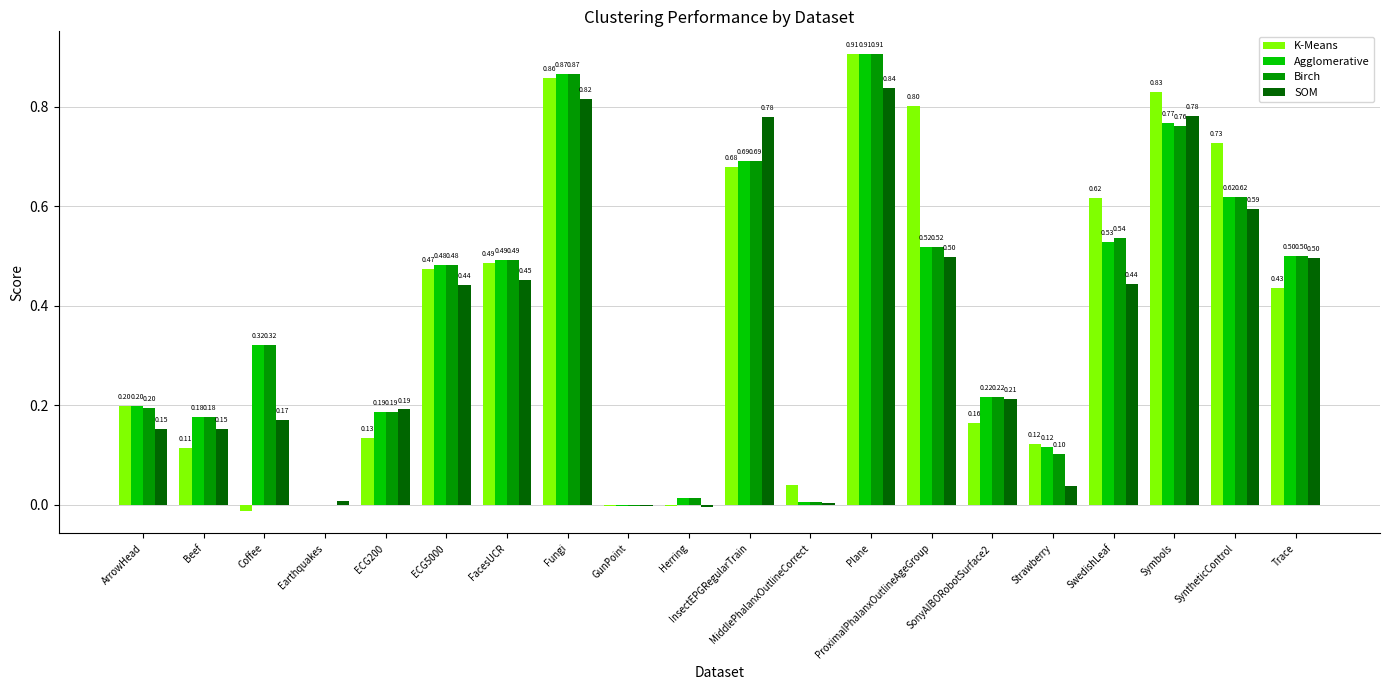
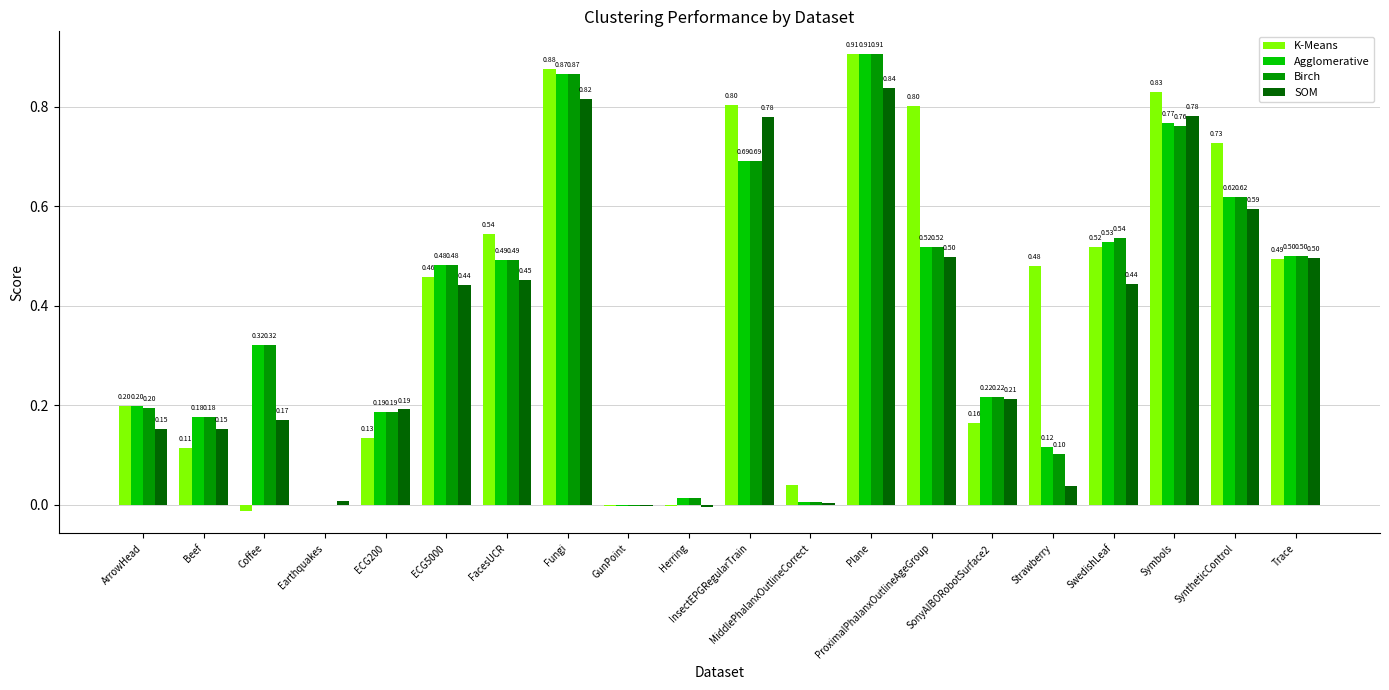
K-Means, ECG5000: 0.47 -> 0.46
K-Means, FacesUCR: 0.49 -> 0.54
K-Means, Fungi: 0.86 -> 0.88
K-Means, InsectEPGRegularTrain: 0.68 -> 0.80
K-Means, Strawberry: 0.12 -> 0.48
K-Means, SwedishLeaf: 0.62 -> 0.52
K-Means, Trace: 0.43 -> 0.49
